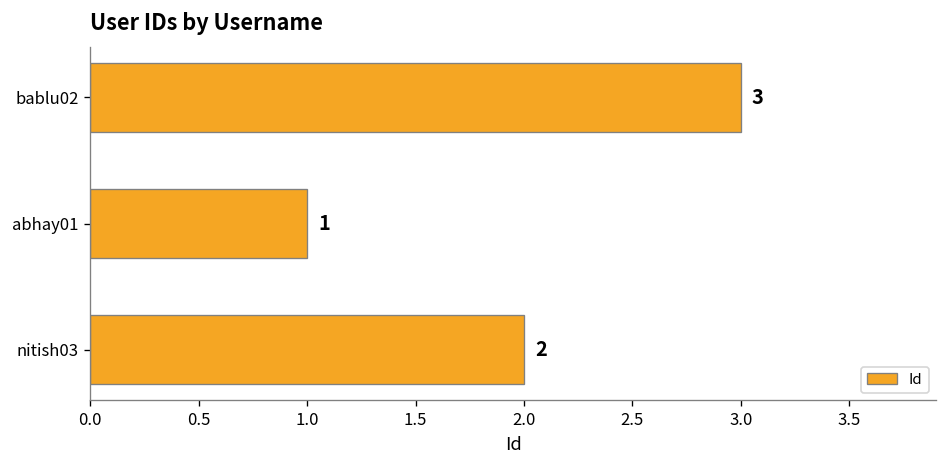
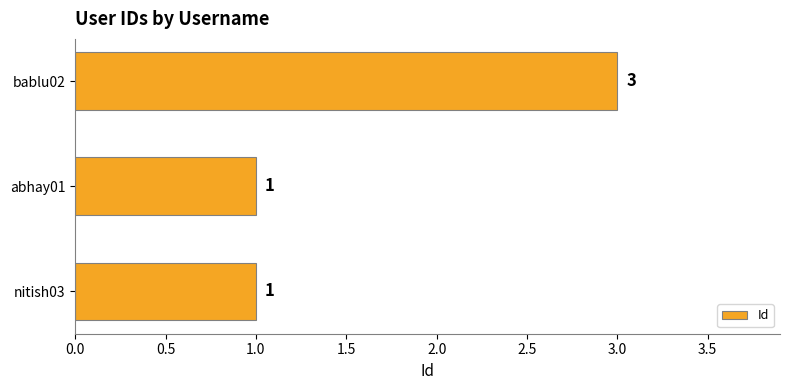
nitish03: 2 -> 1
